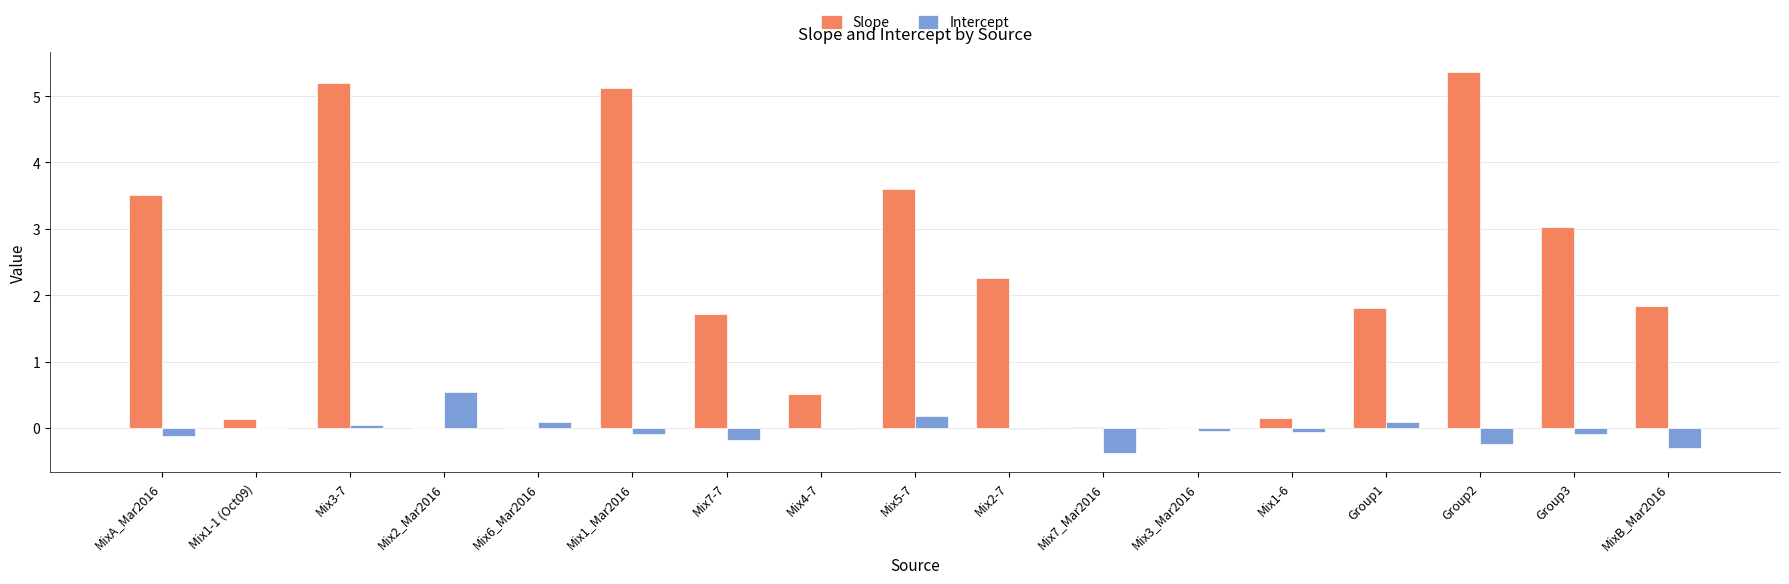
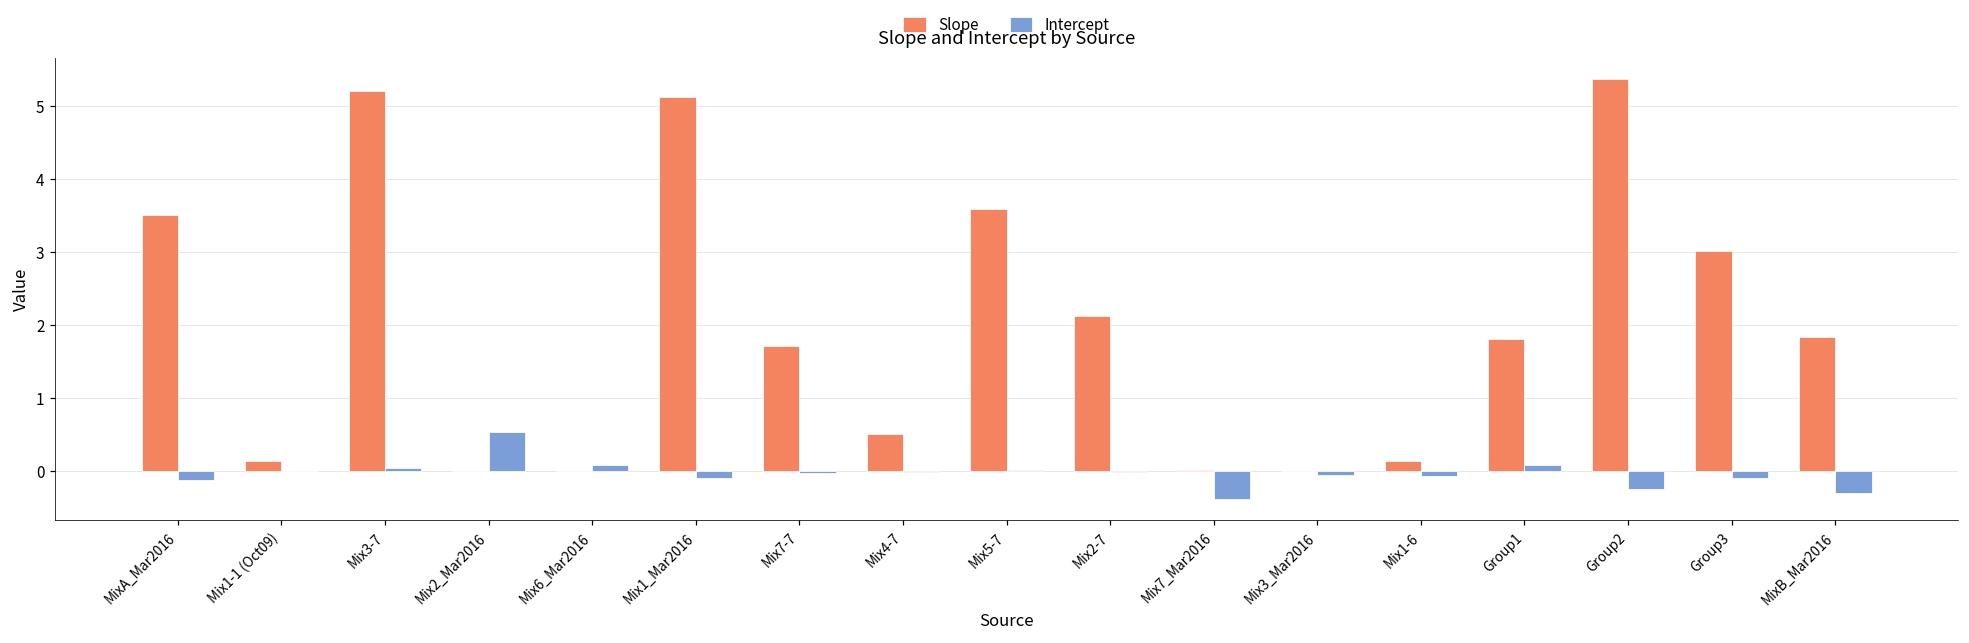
Intercept, Mix7-7: -0.2 -> 0.0
Intercept, Mix5-7: 0.2 -> 0.0
Slope, Mix2-7: 2.3 -> 2.1
